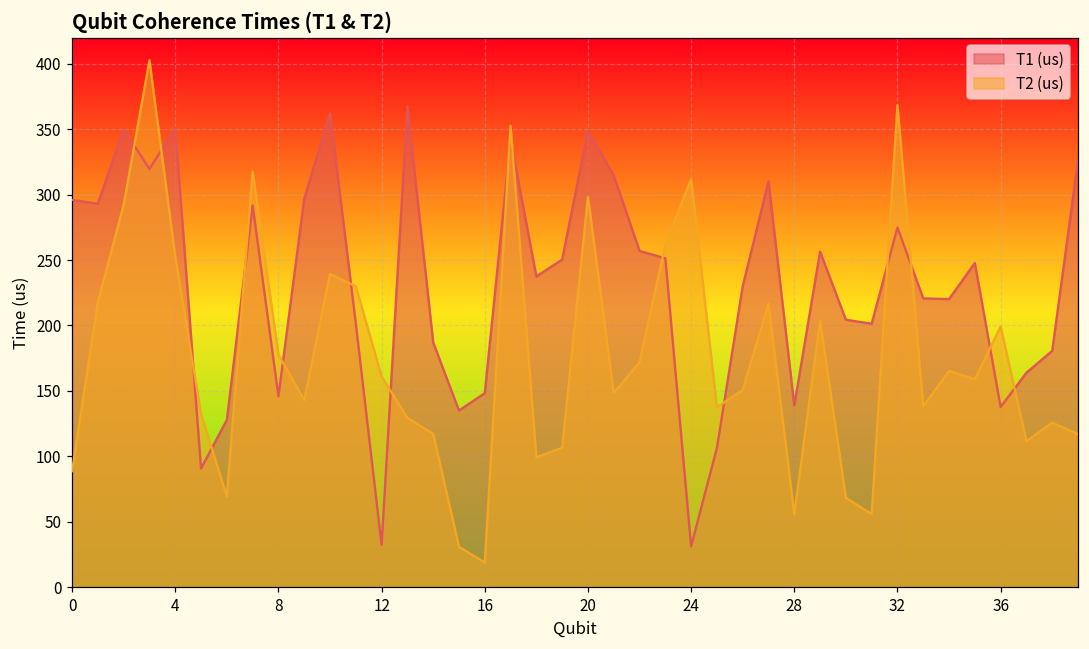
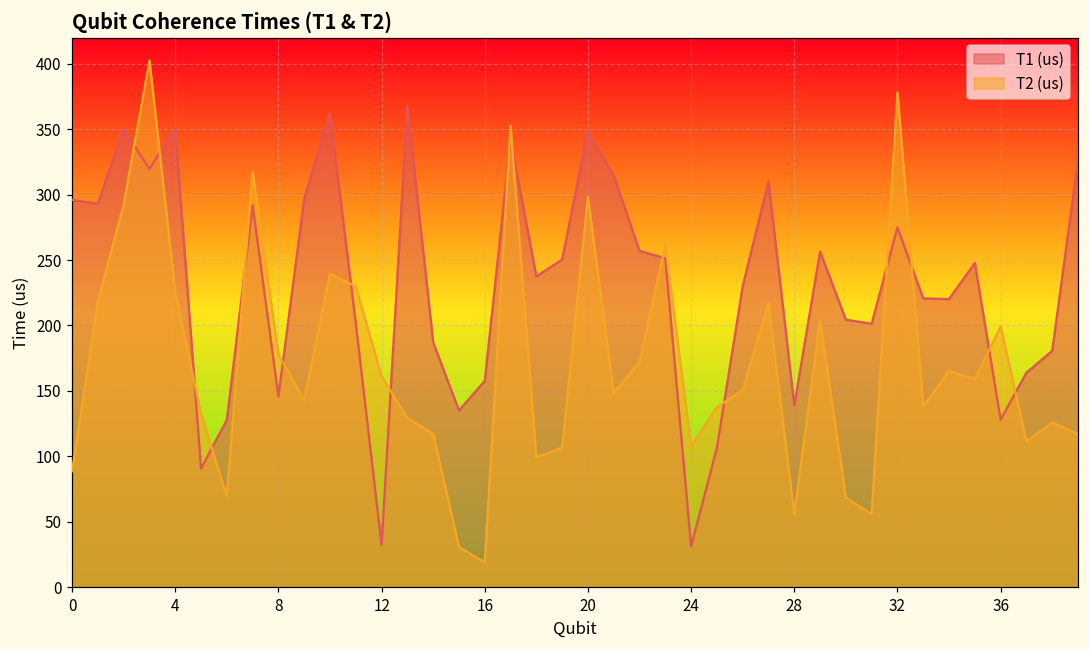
T2 (us), 4: 253 -> 226
T1 (us), 16: 148 -> 158
T2 (us), 24: 312 -> 108
T2 (us), 32: 369 -> 378
T1 (us), 36: 138 -> 128
